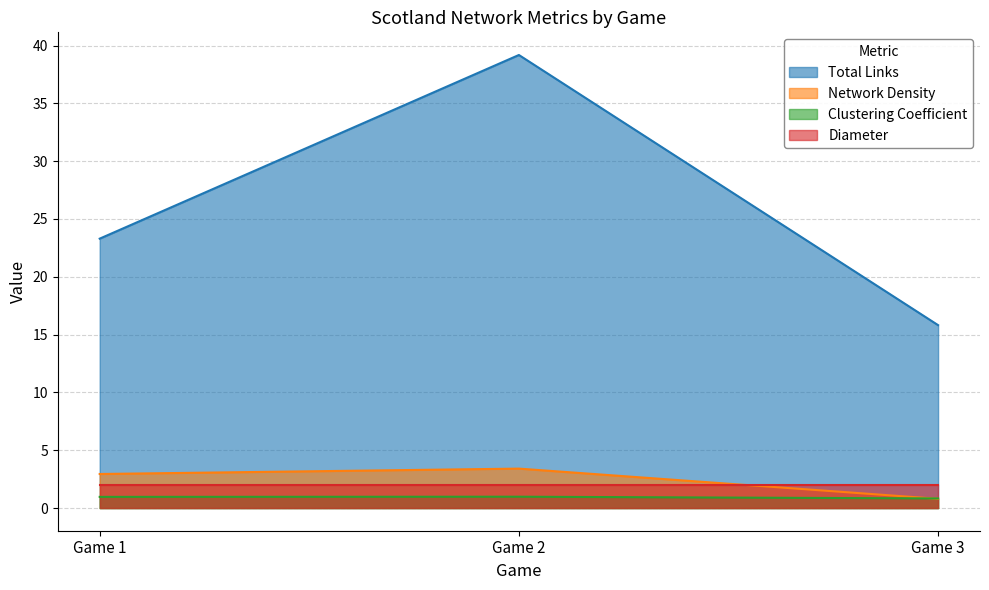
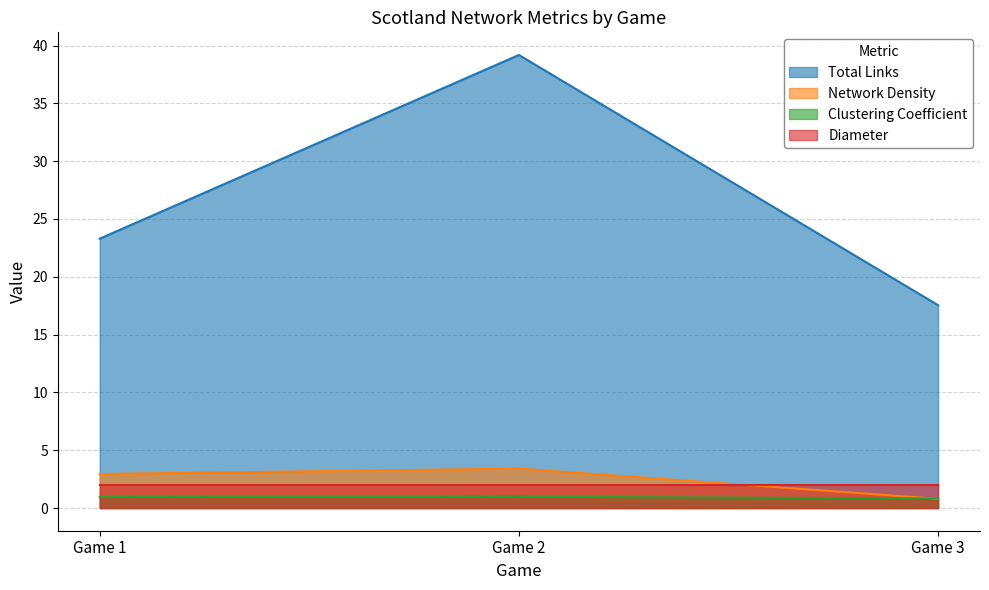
Total Links, Game 3: 15.8 -> 17.5
